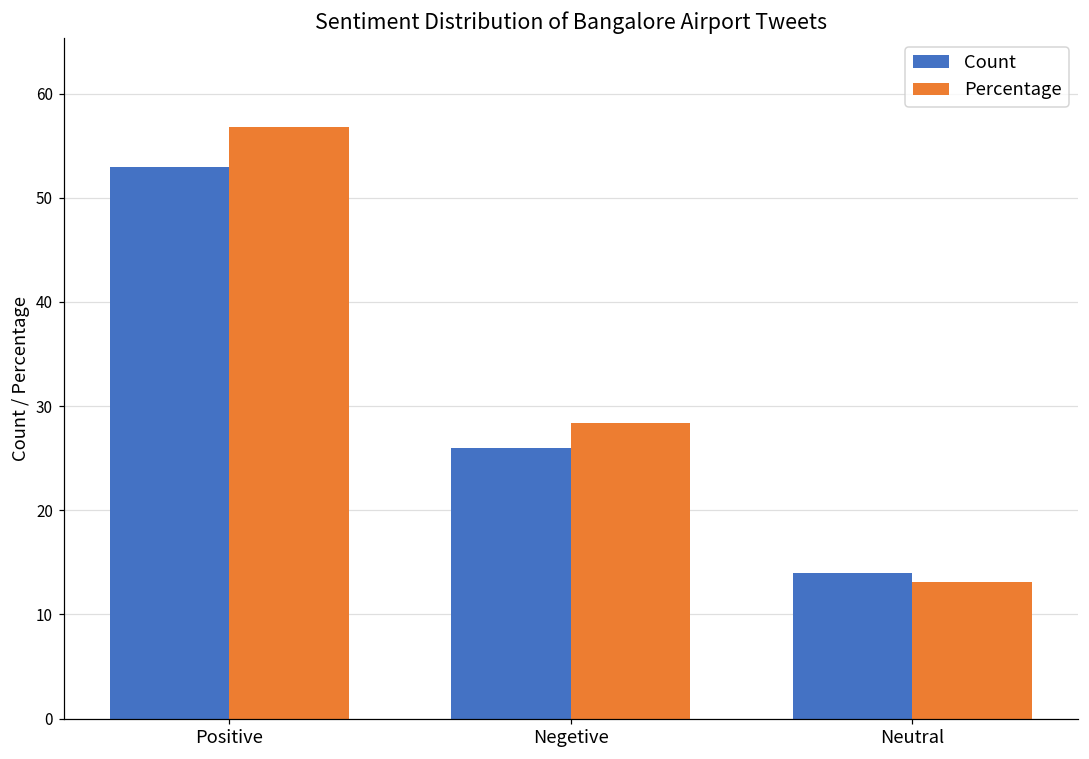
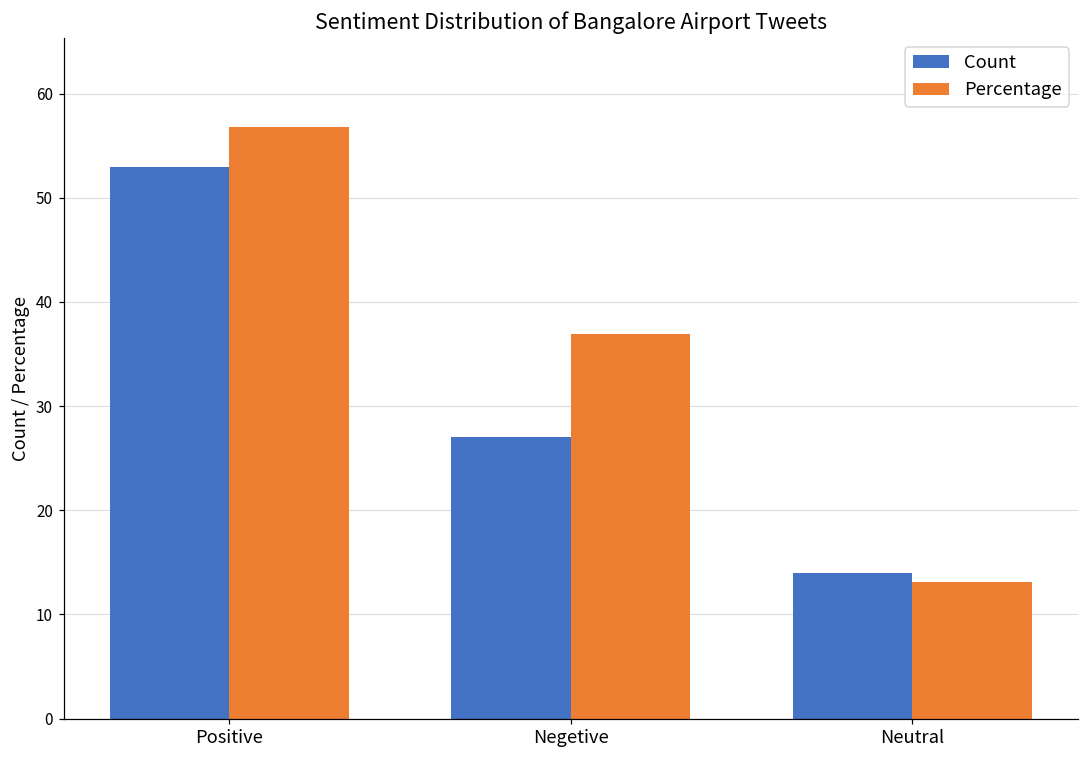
Count, Negetive: 26 -> 27
Percentage, Negetive: 28 -> 37
